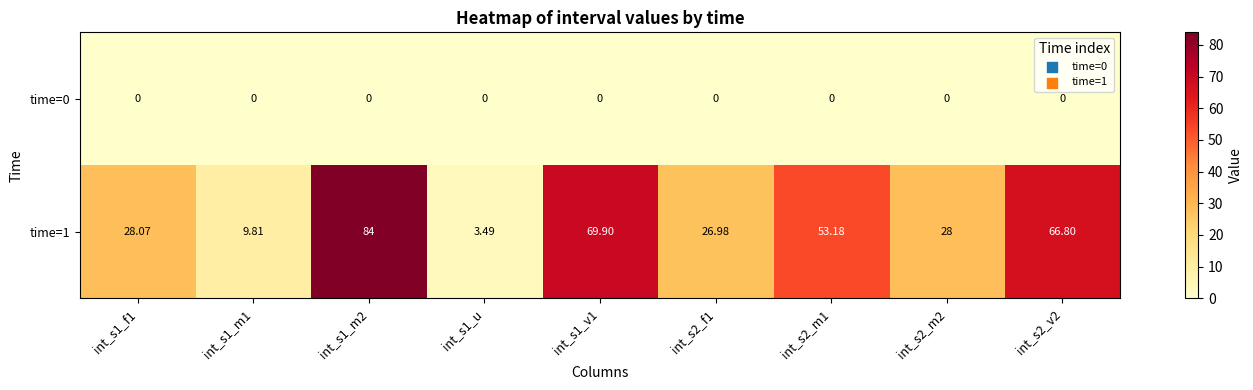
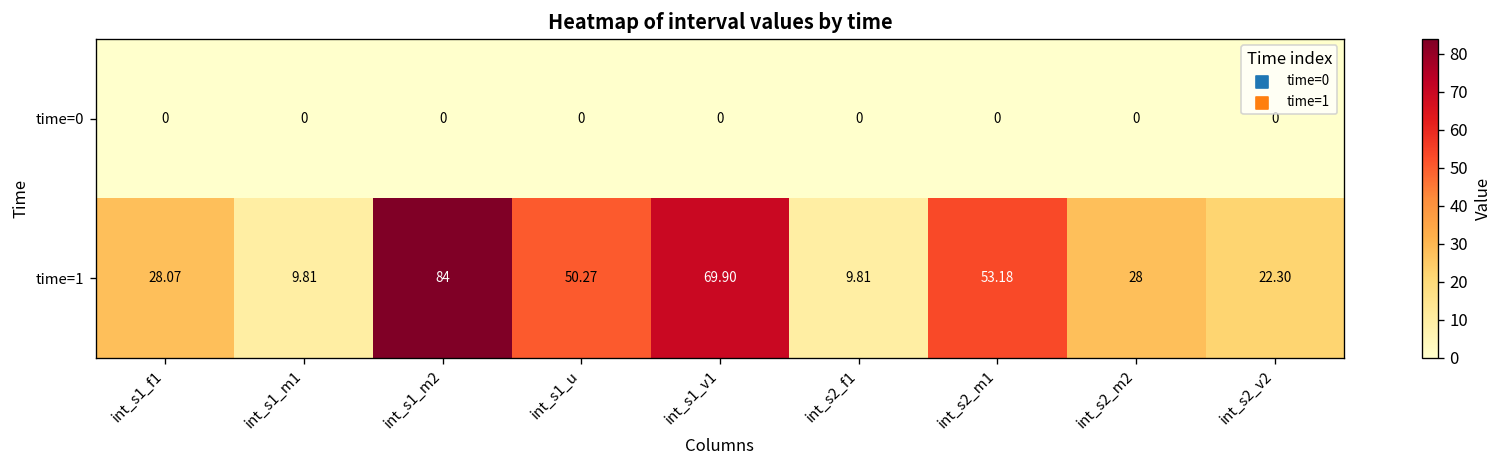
time=1, int_s1_u: 3.49 -> 50.27
time=1, int_s2_f1: 26.98 -> 9.81
time=1, int_s2_v2: 66.80 -> 22.30
